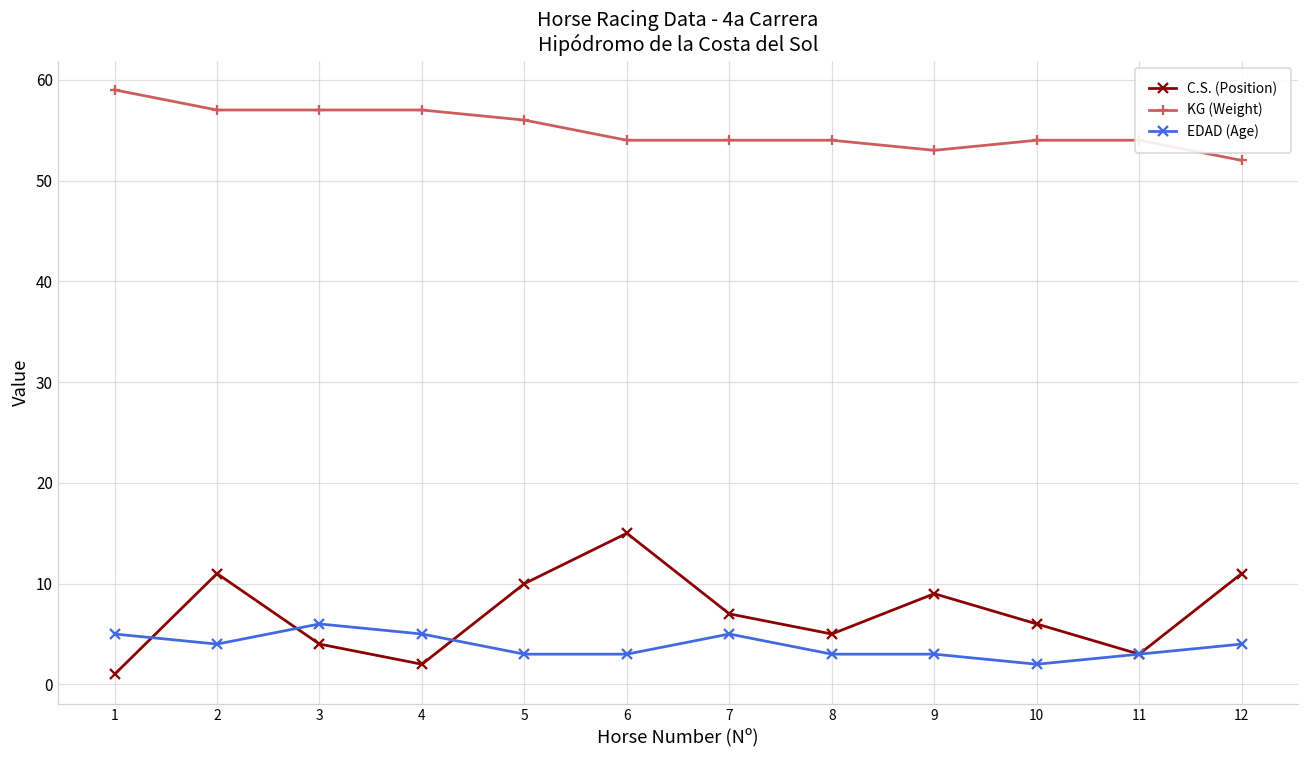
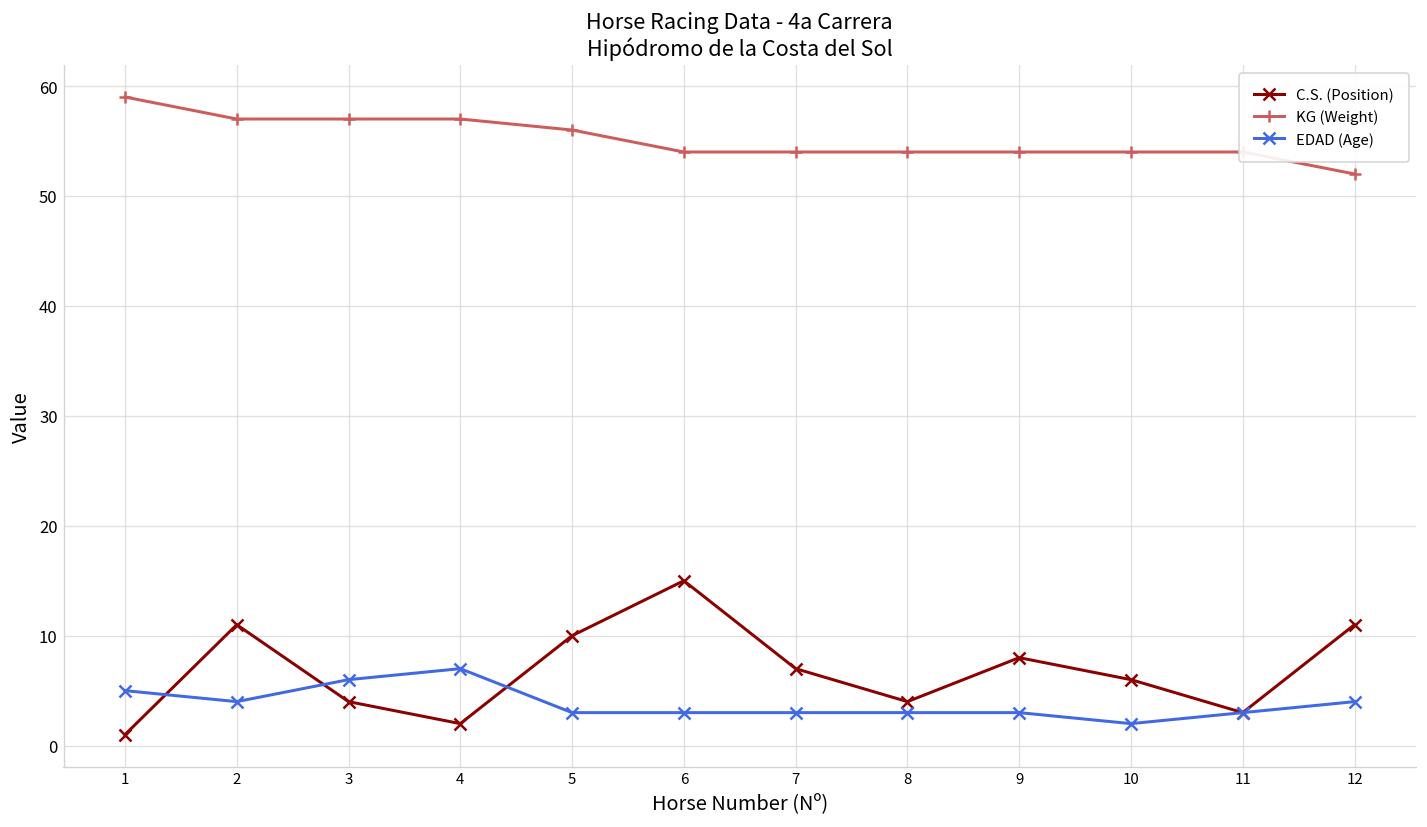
EDAD (Age), 4: 5 -> 7
EDAD (Age), 7: 5 -> 3
C.S. (Position), 8: 5 -> 4
C.S. (Position), 9: 9 -> 8
KG (Weight), 9: 53 -> 54
